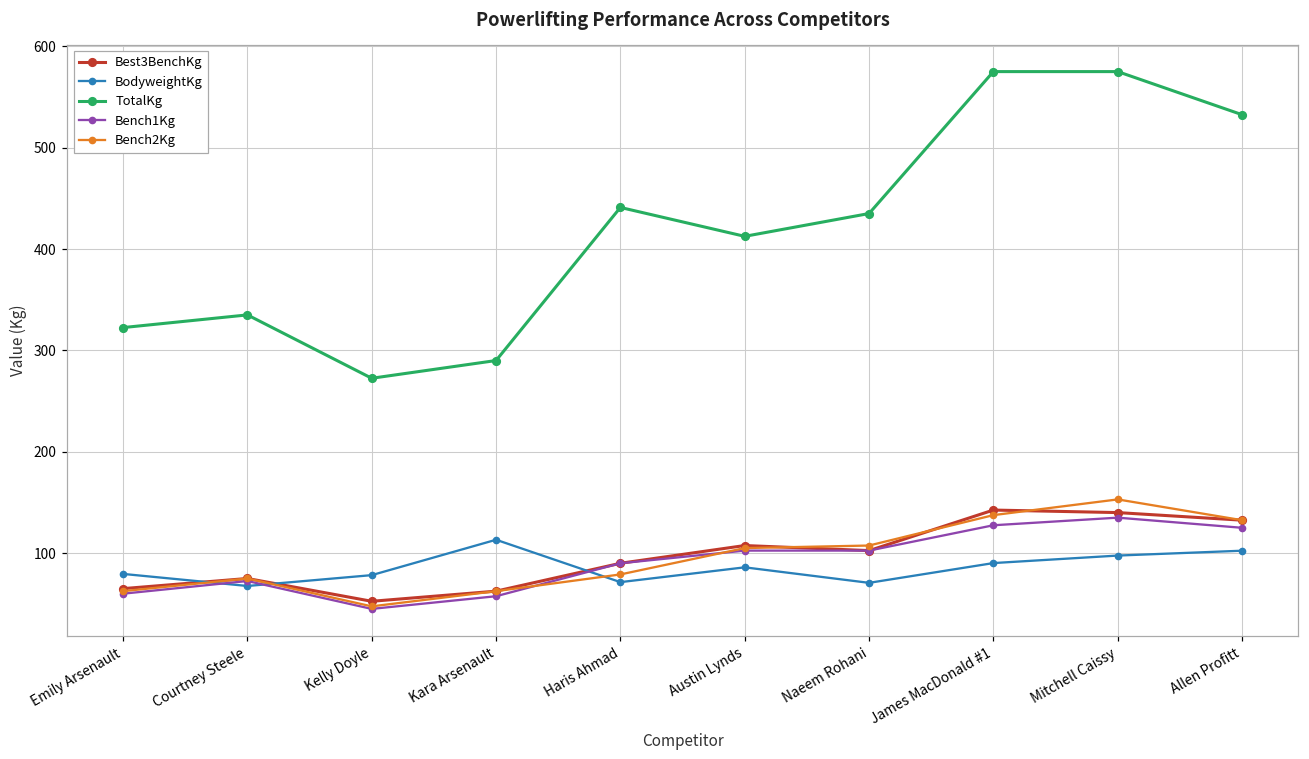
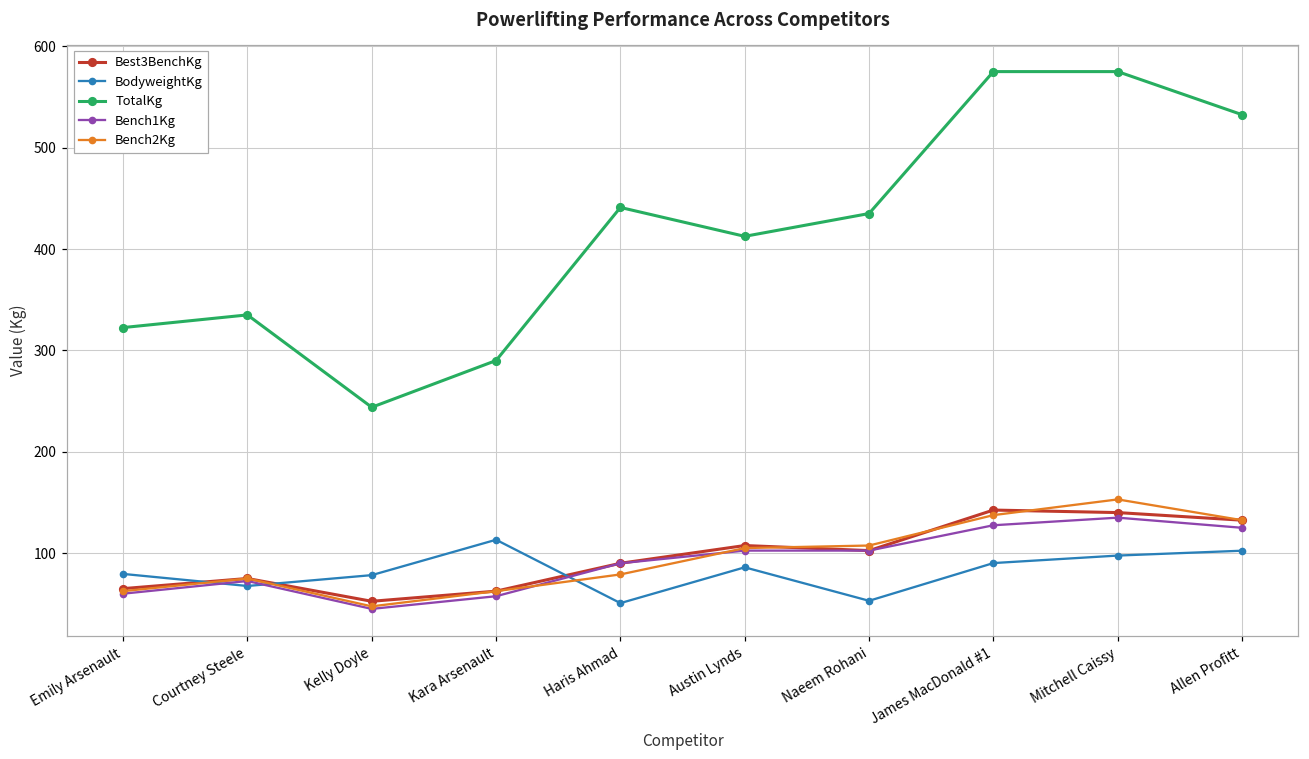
TotalKg, Kelly Doyle: 270 -> 240
BodyweightKg, Haris Ahmad: 70 -> 50
BodyweightKg, Naeem Rohani: 70 -> 50
